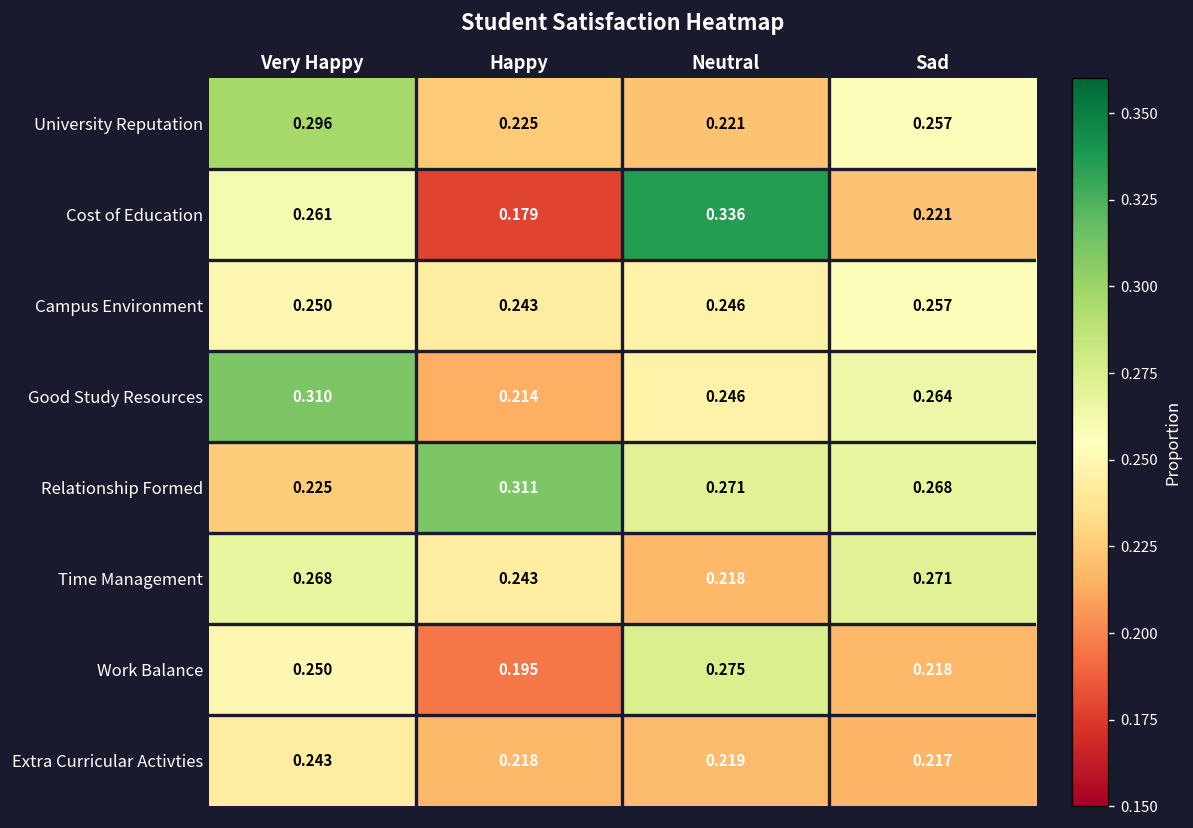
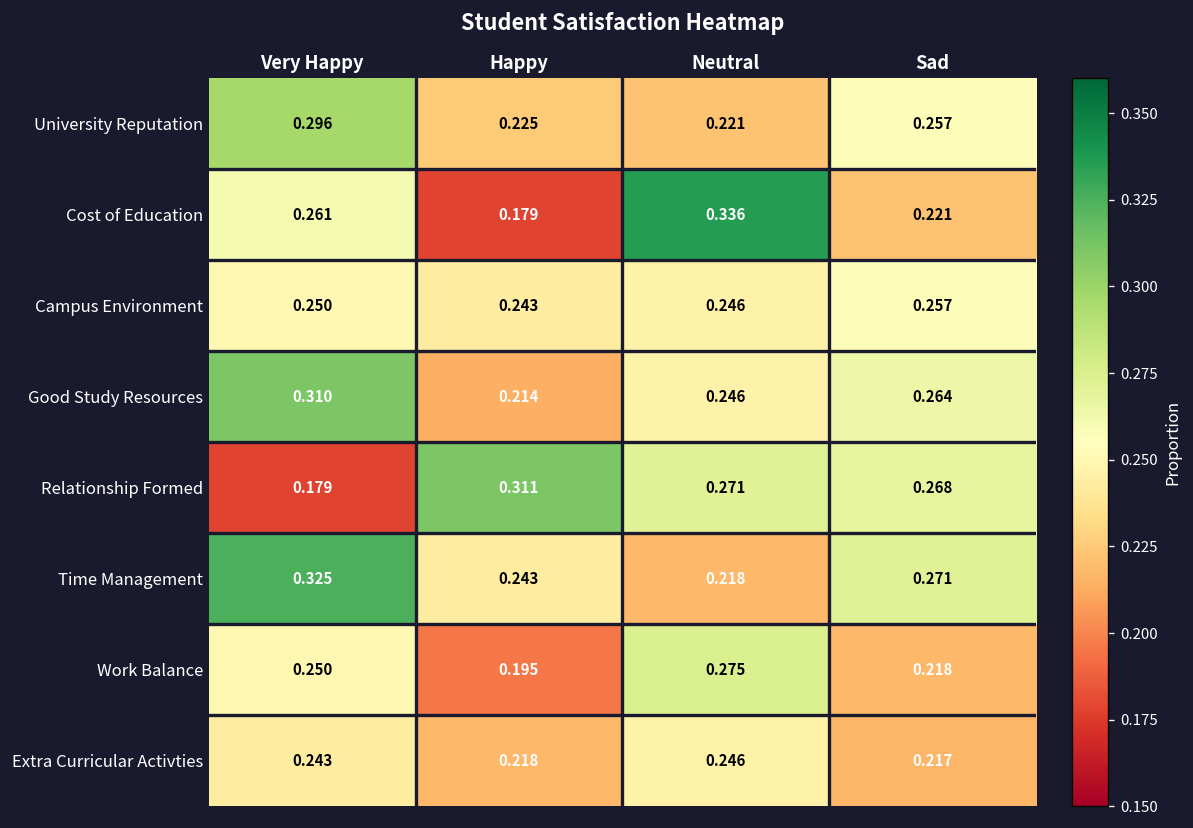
Relationship Formed, Very Happy: 0.225 -> 0.179
Time Management, Very Happy: 0.268 -> 0.325
Extra Curricular Activties, Neutral: 0.219 -> 0.246
